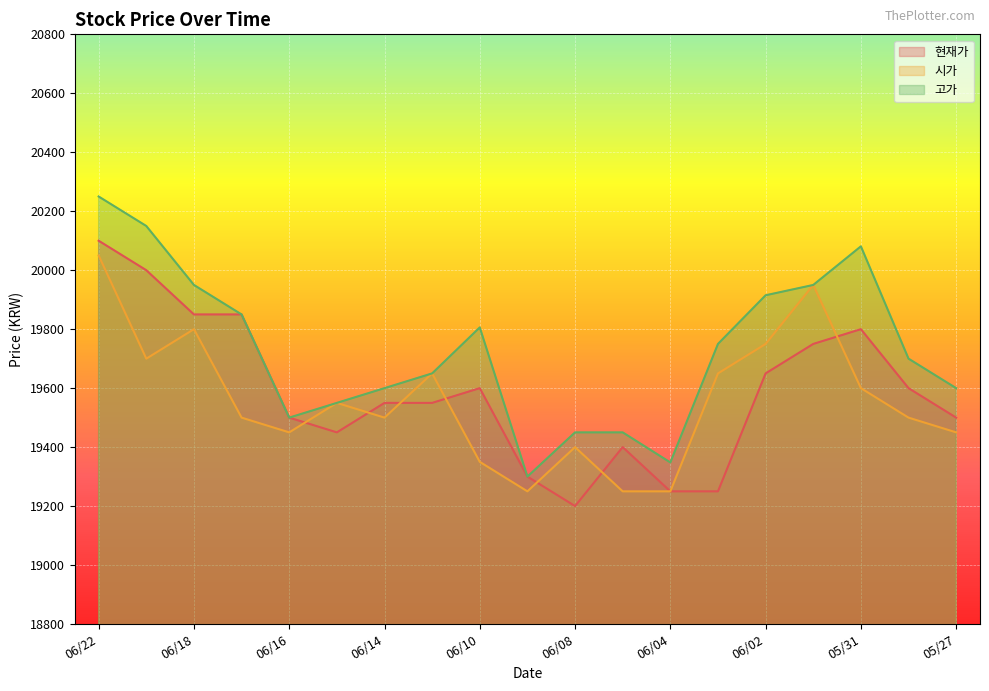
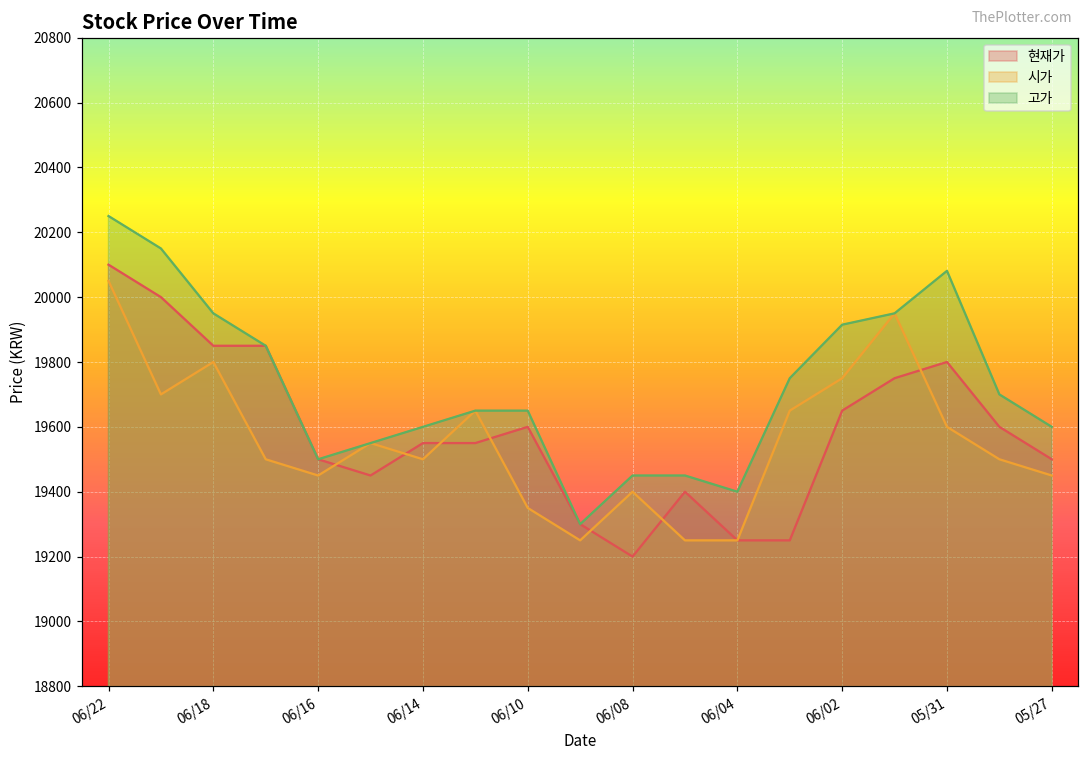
고가, 06/10: 19810 -> 19650
고가, 06/04: 19350 -> 19400
